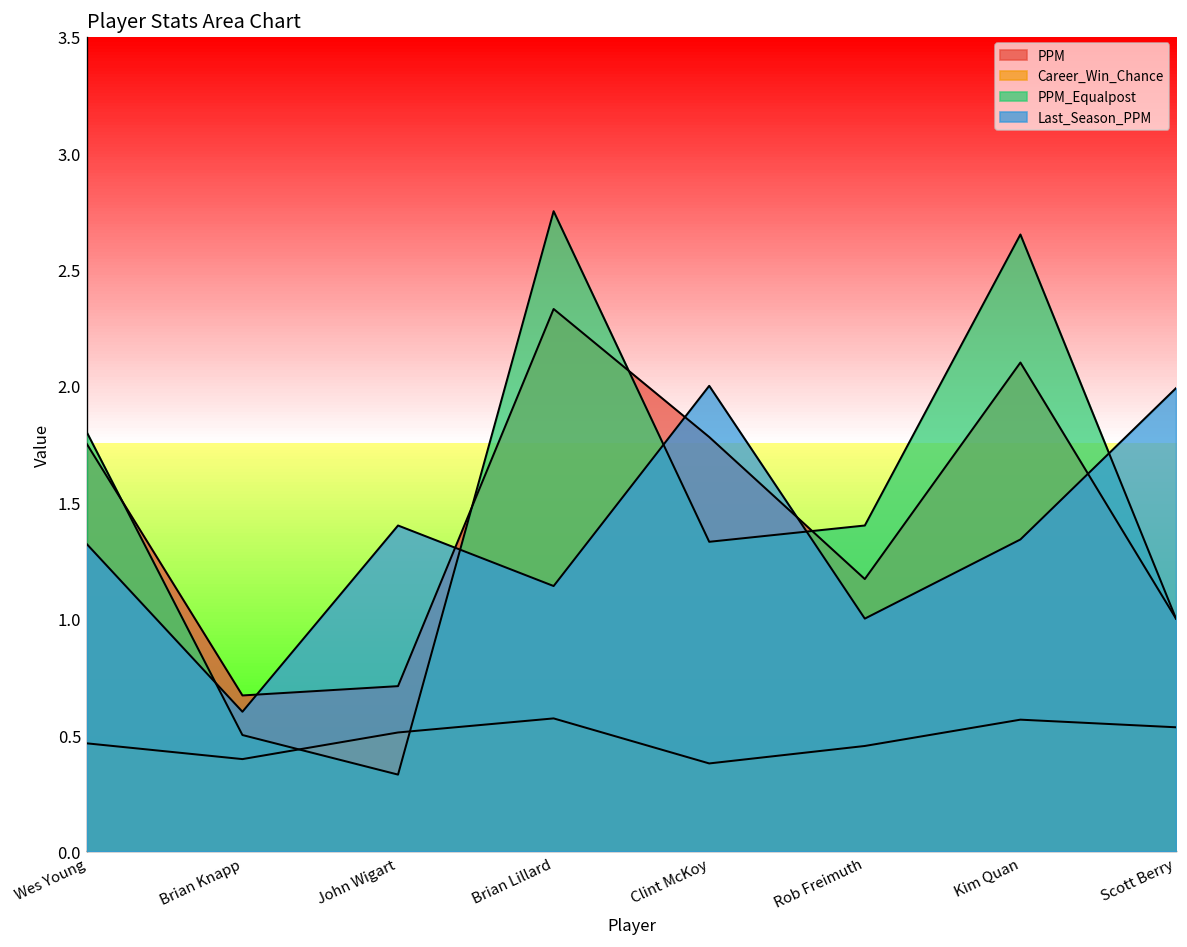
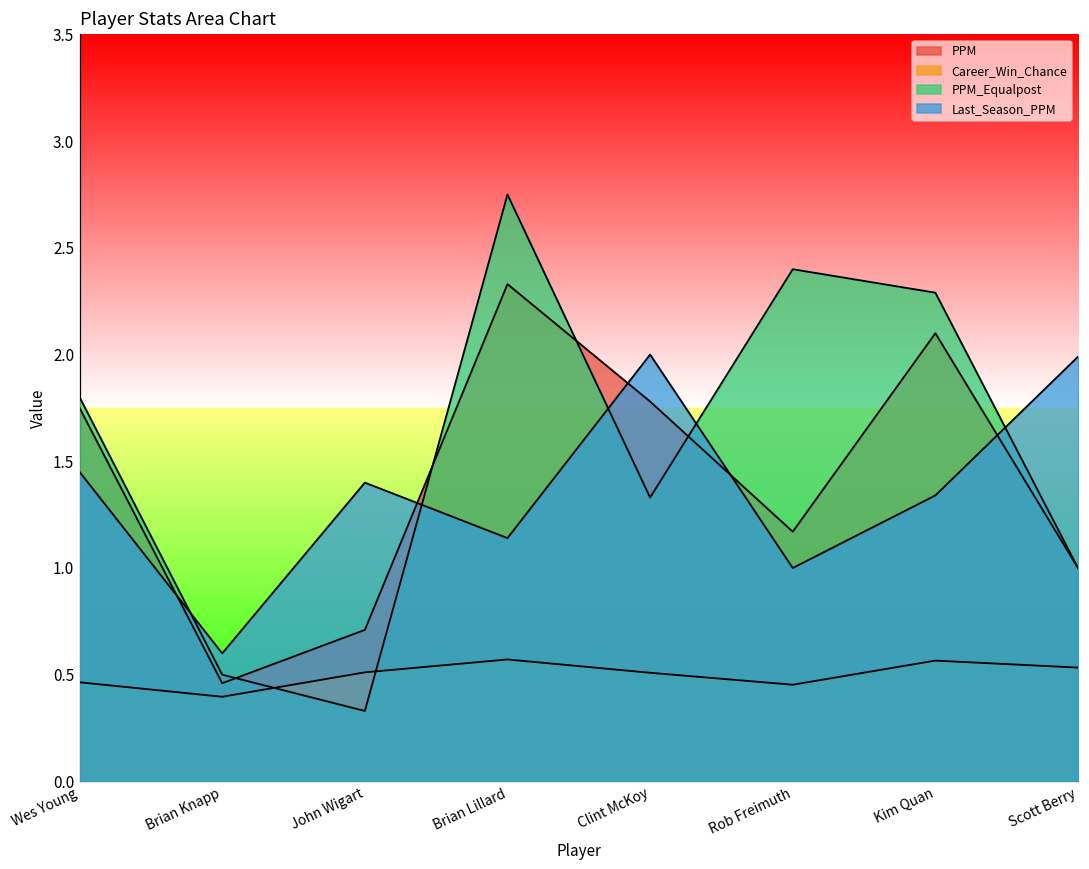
Last_Season_PPM, Wes Young: 1.32 -> 1.45
PPM, Brian Knapp: 0.67 -> 0.46
Career_Win_Chance, Clint McKoy: 0.38 -> 0.51
PPM_Equalpost, Rob Freimuth: 1.4 -> 2.4
PPM_Equalpost, Kim Quan: 2.65 -> 2.29
